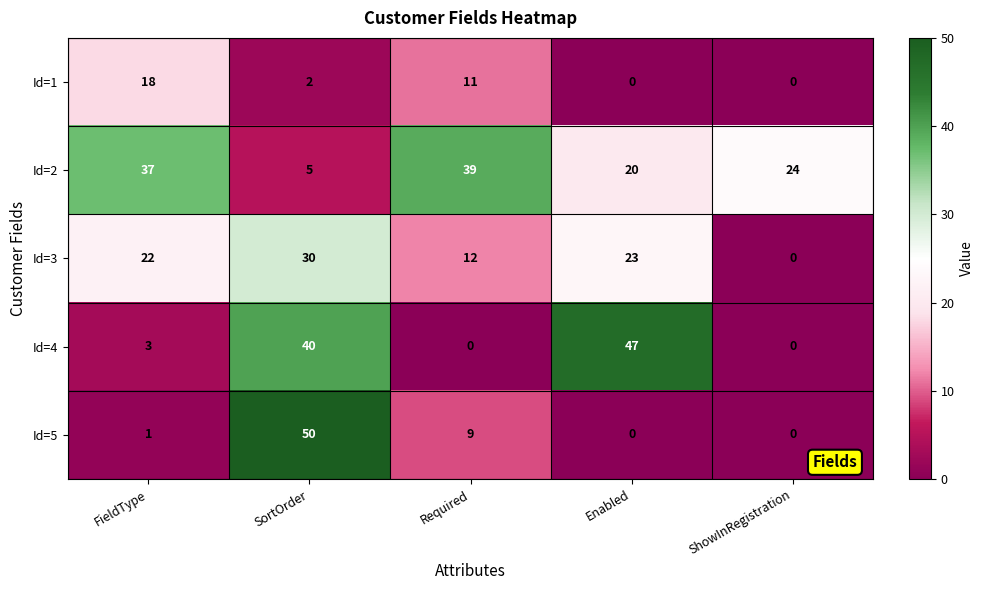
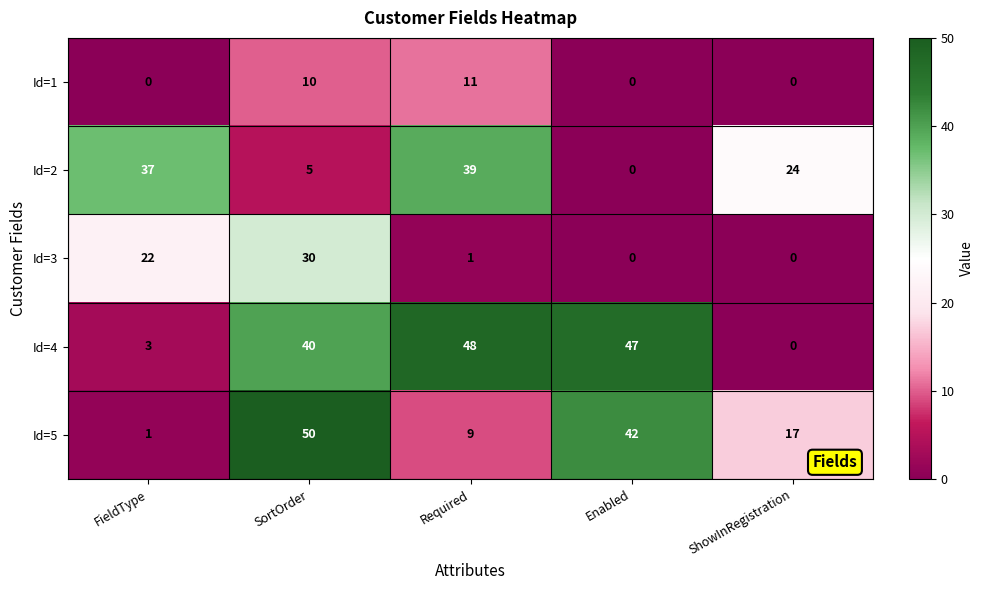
Id=1, FieldType: 18 -> 0
Id=1, SortOrder: 2 -> 10
Id=2, Enabled: 20 -> 0
Id=3, Required: 12 -> 1
Id=3, Enabled: 23 -> 0
Id=4, Required: 0 -> 48
Id=5, Enabled: 0 -> 42
Id=5, ShowInRegistration: 0 -> 17
